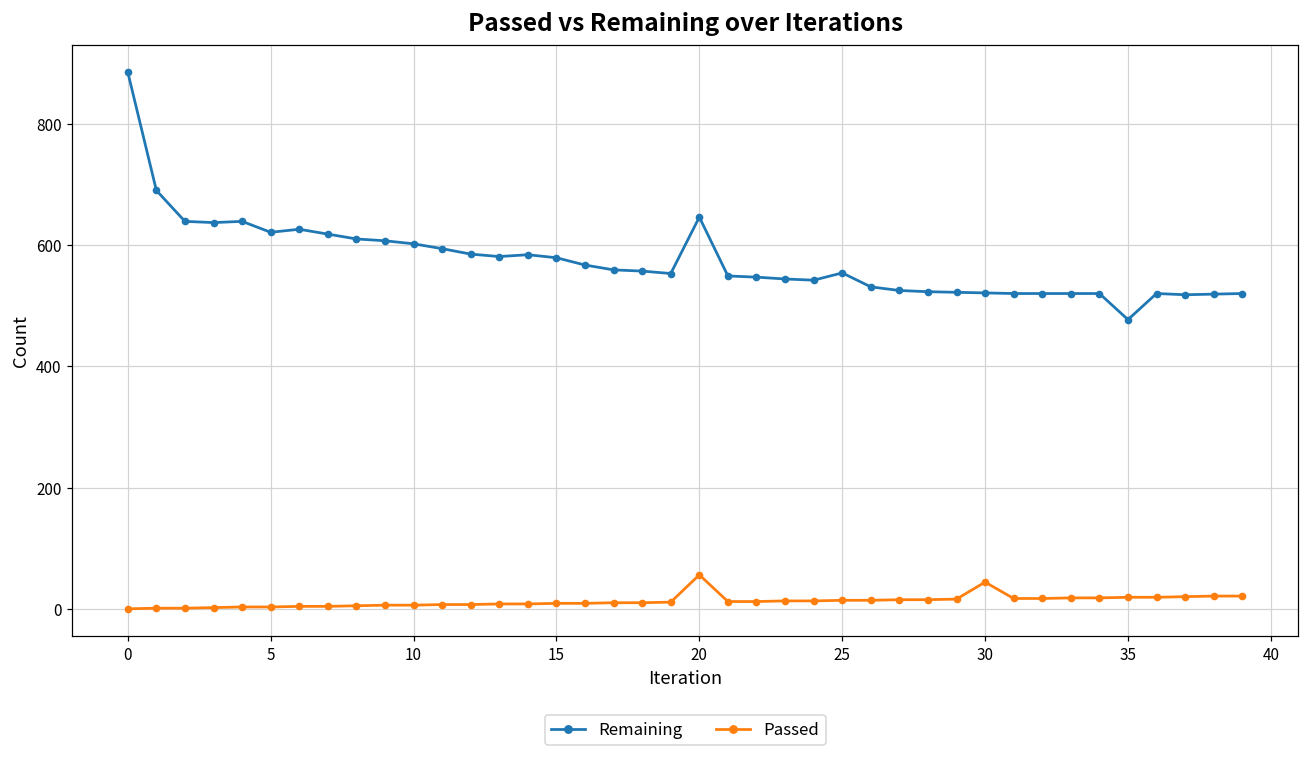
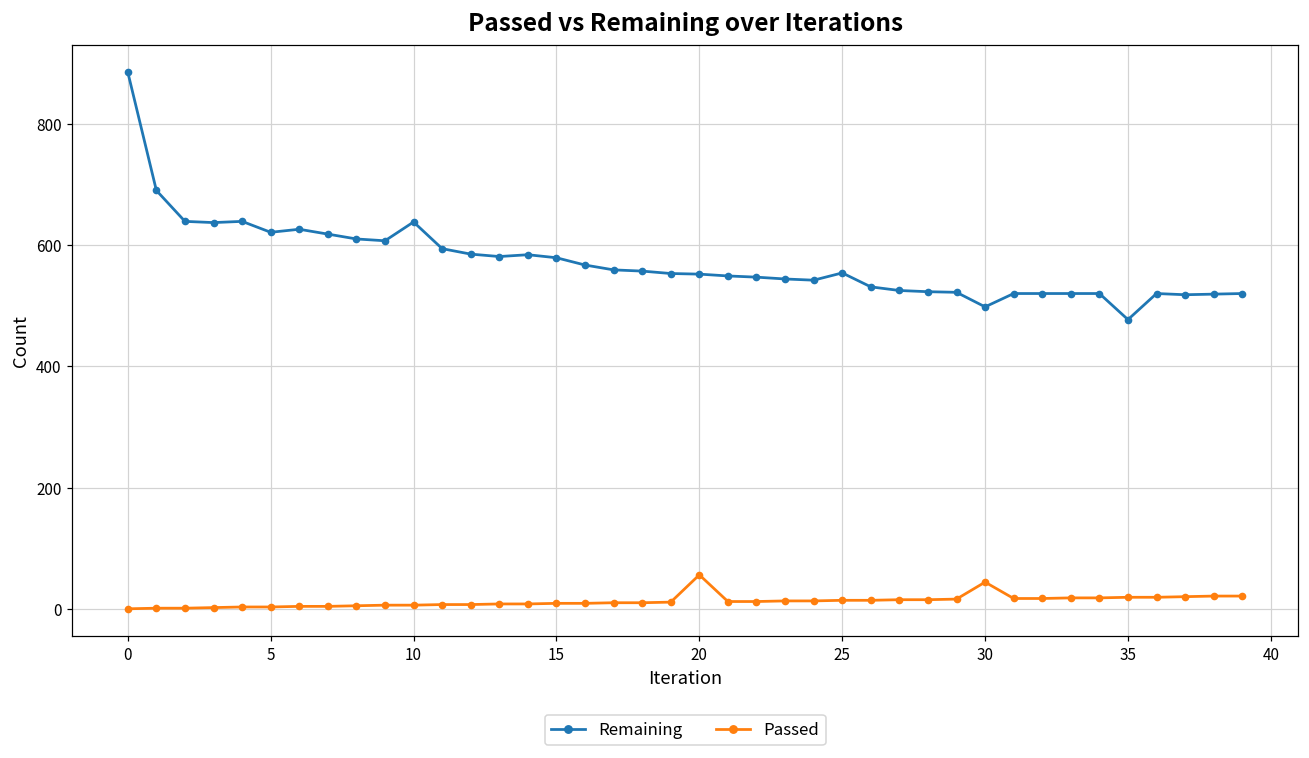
Remaining, 10: 600 -> 640
Remaining, 20: 650 -> 550
Remaining, 30: 520 -> 500
